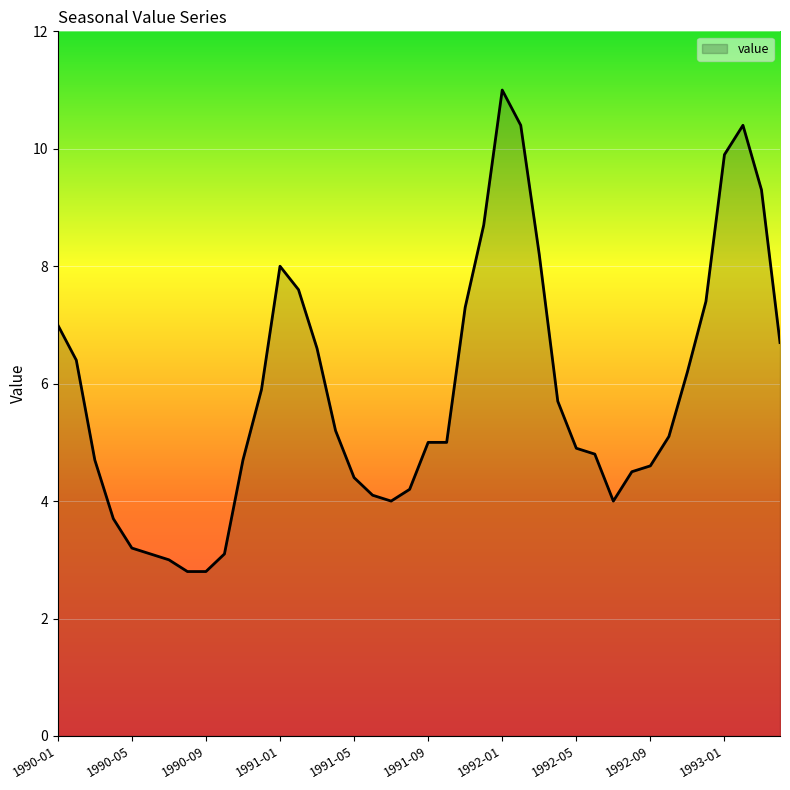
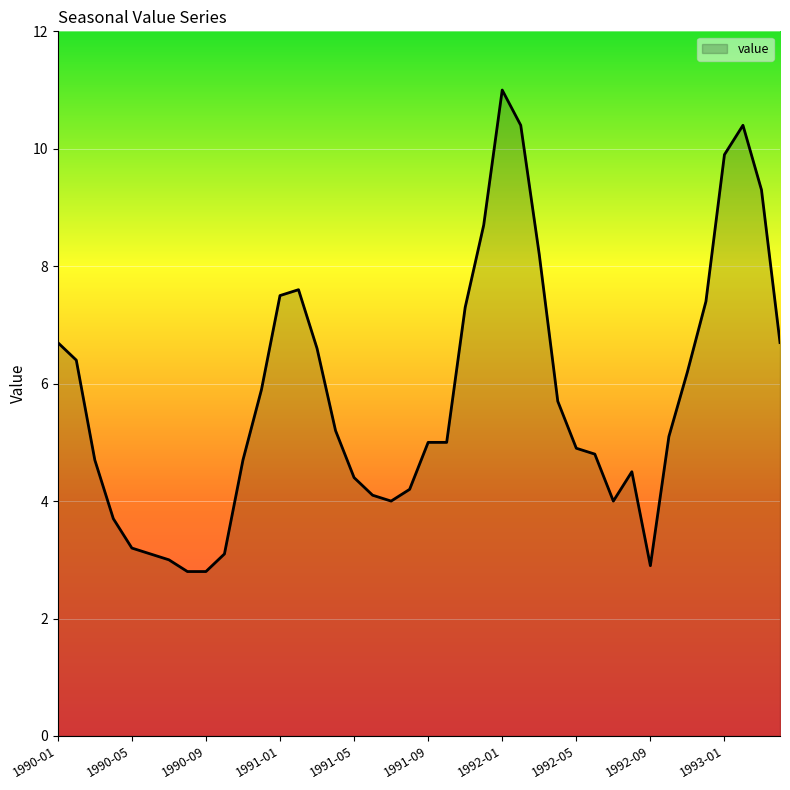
1990-01: 7.0 -> 6.7
1991-01: 8.0 -> 7.5
1992-09: 4.6 -> 2.9
